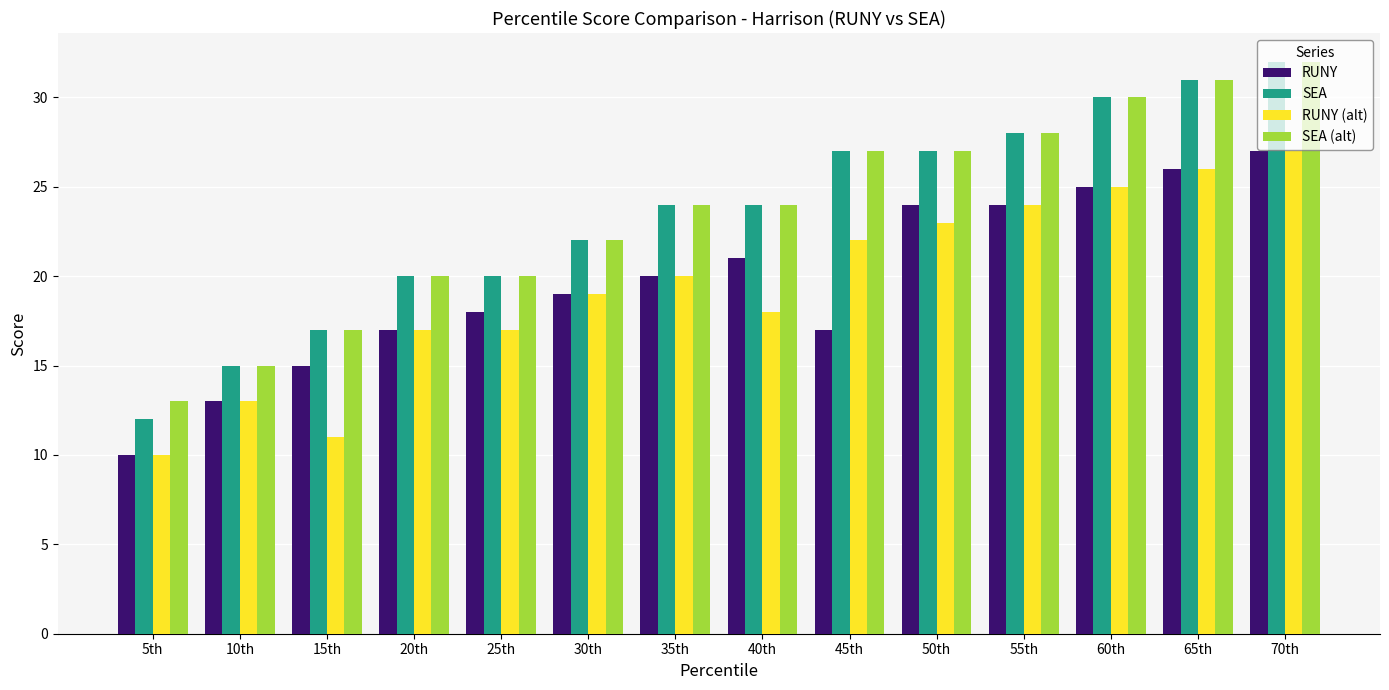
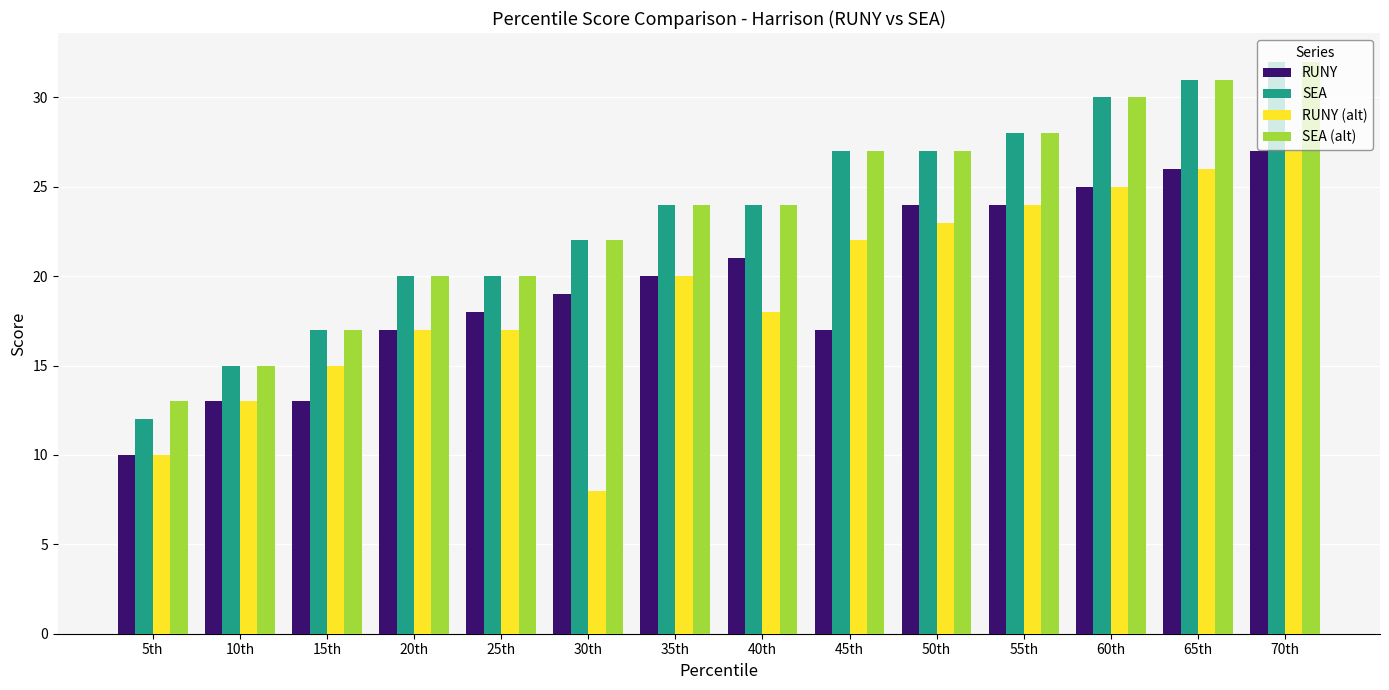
RUNY, 15th: 15 -> 13
RUNY (alt), 15th: 11 -> 15
RUNY (alt), 30th: 19 -> 8
